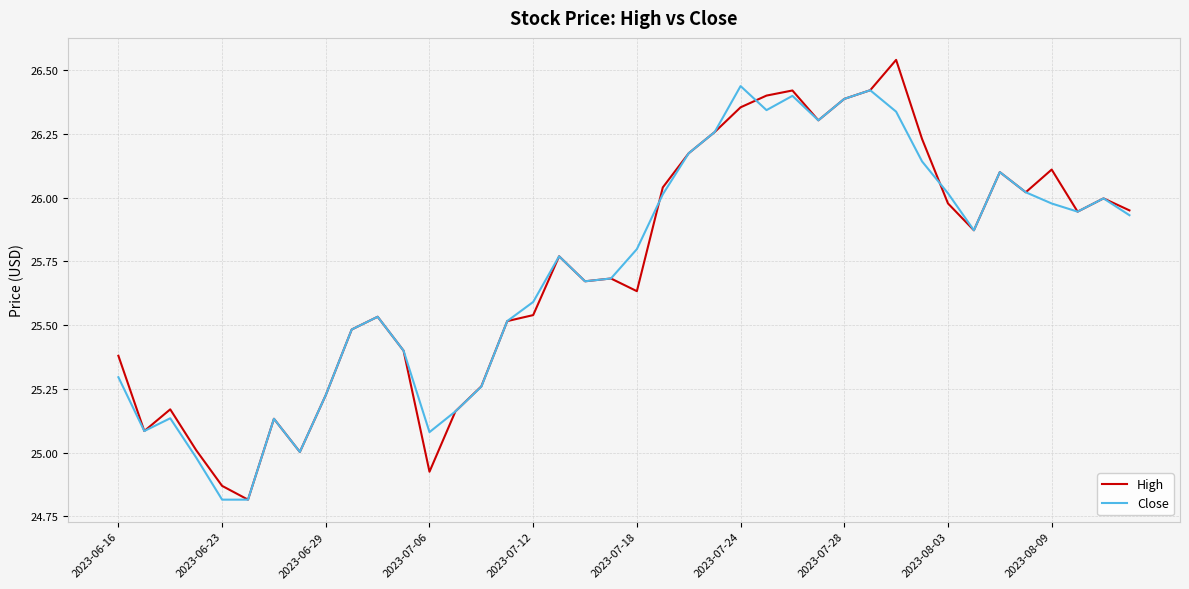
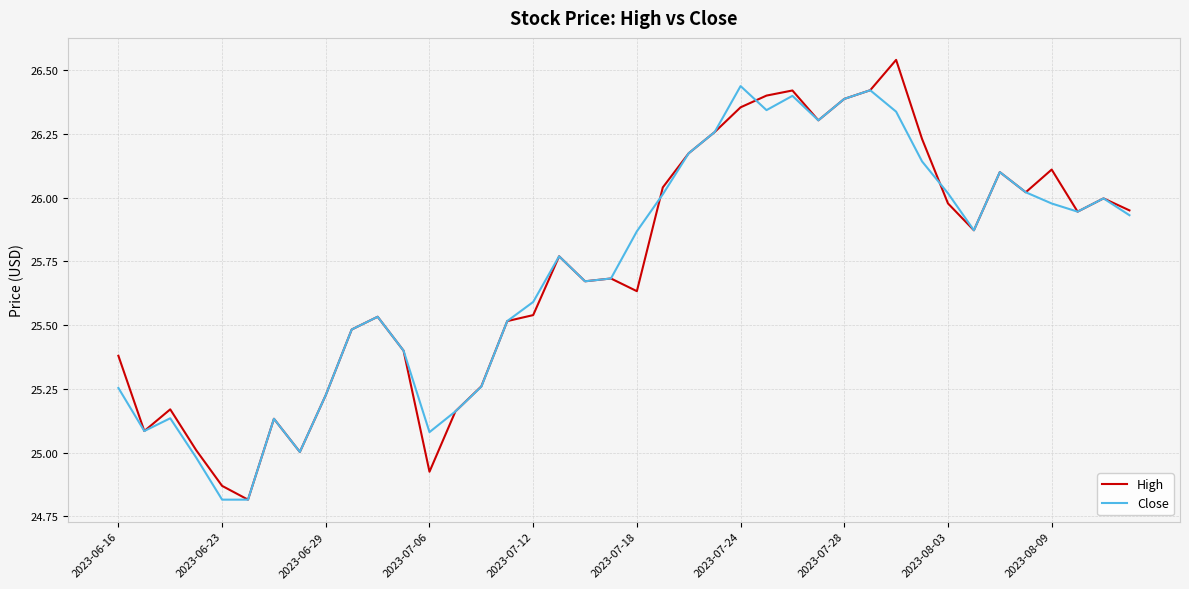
Close, 2023-06-16: 25.30 -> 25.25
Close, 2023-07-18: 25.80 -> 25.87
